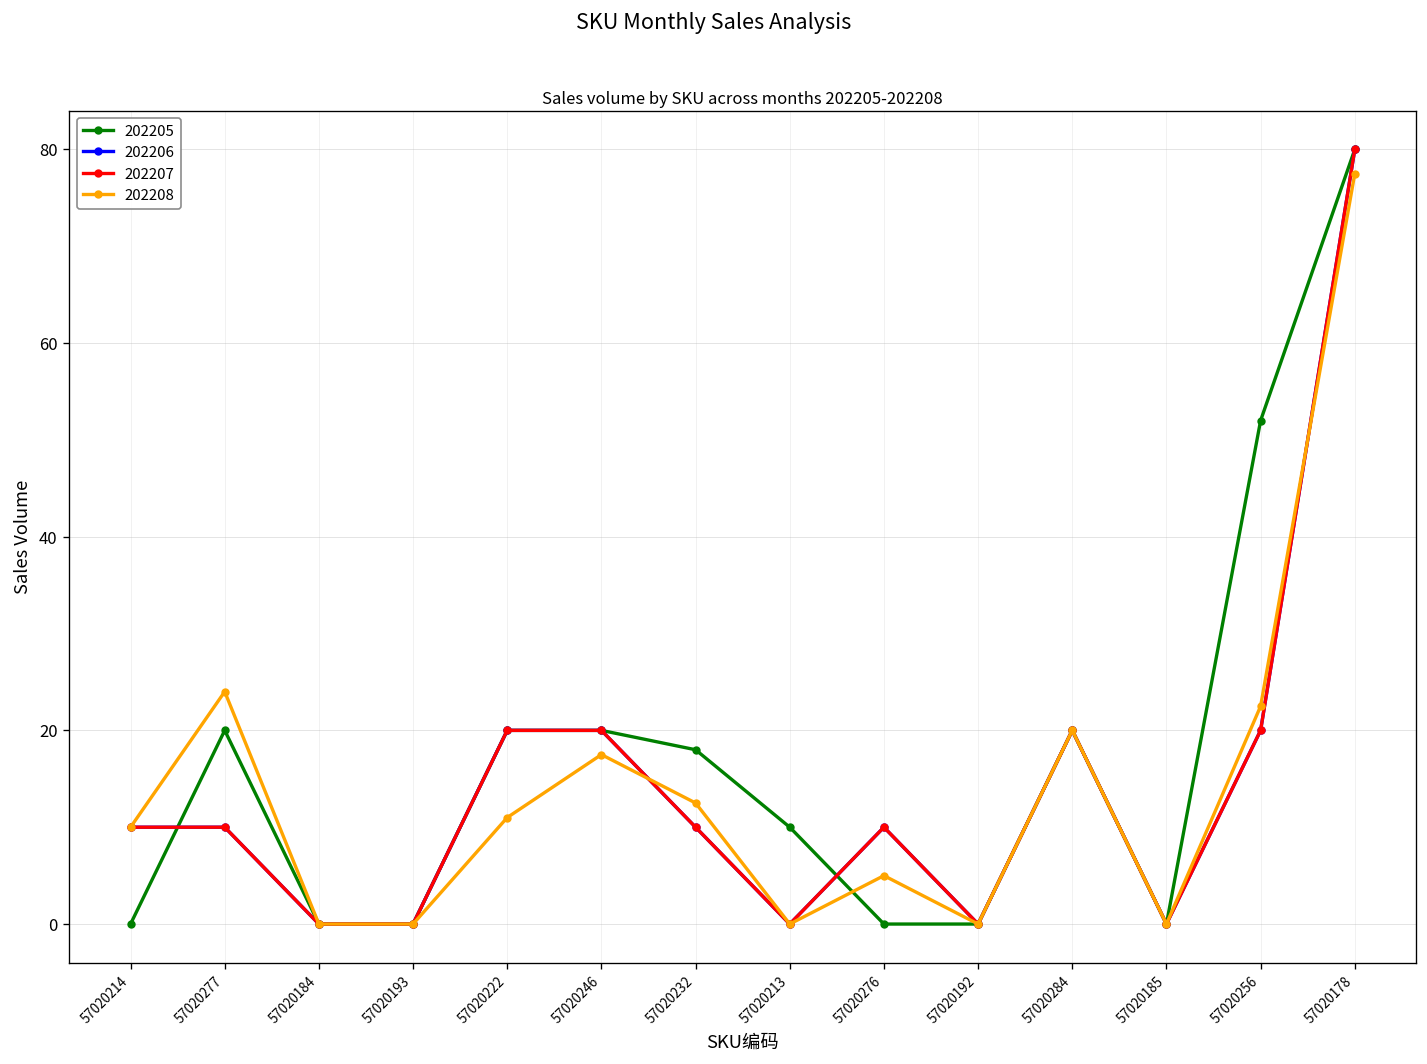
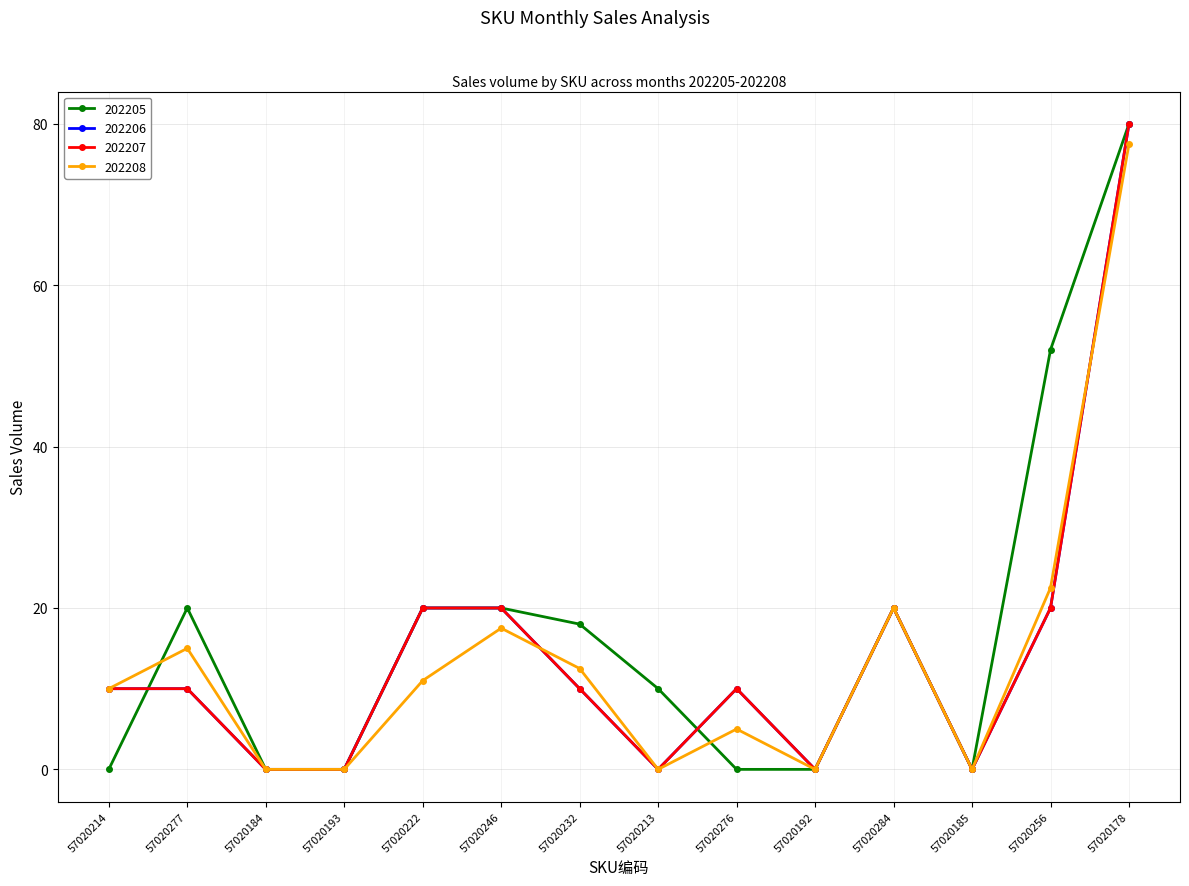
202208, 57020277: 24 -> 15
